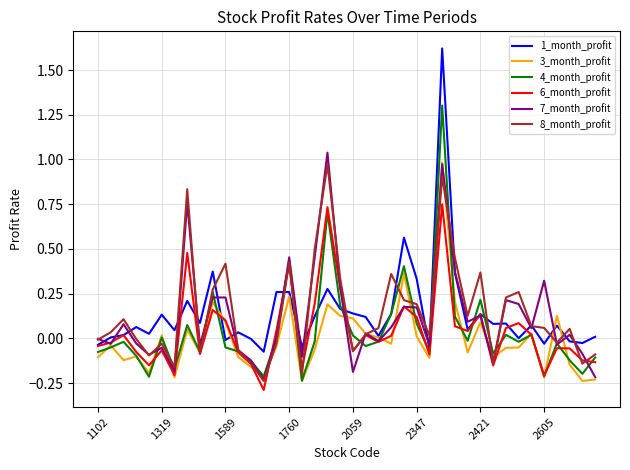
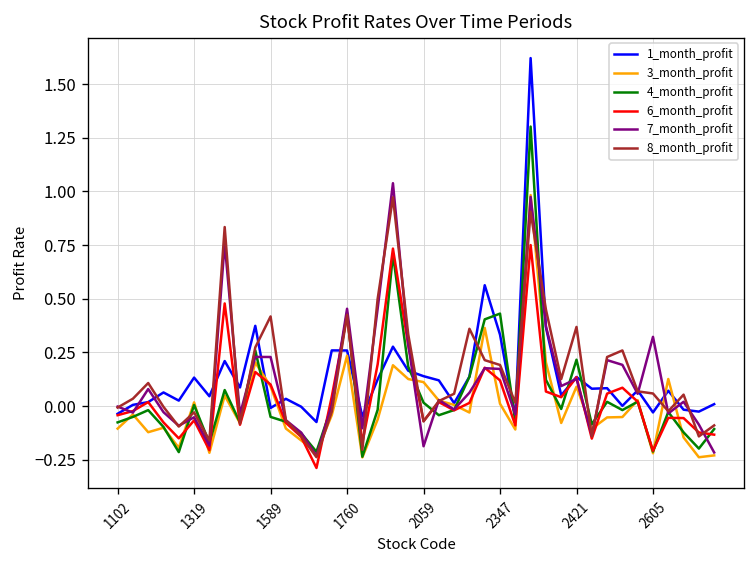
4_month_profit, 2347: 0.08 -> 0.43
